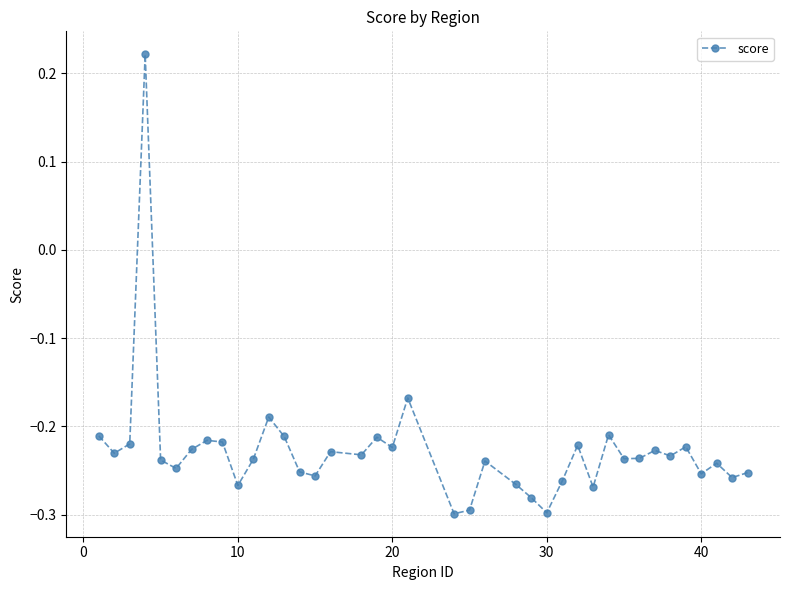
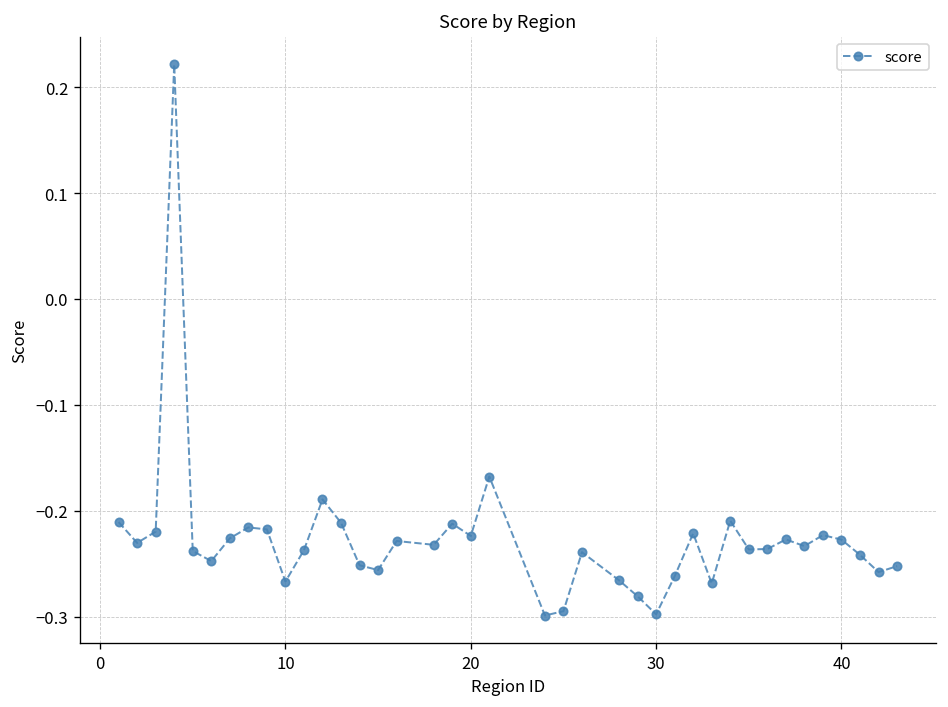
40: -0.25 -> -0.23
